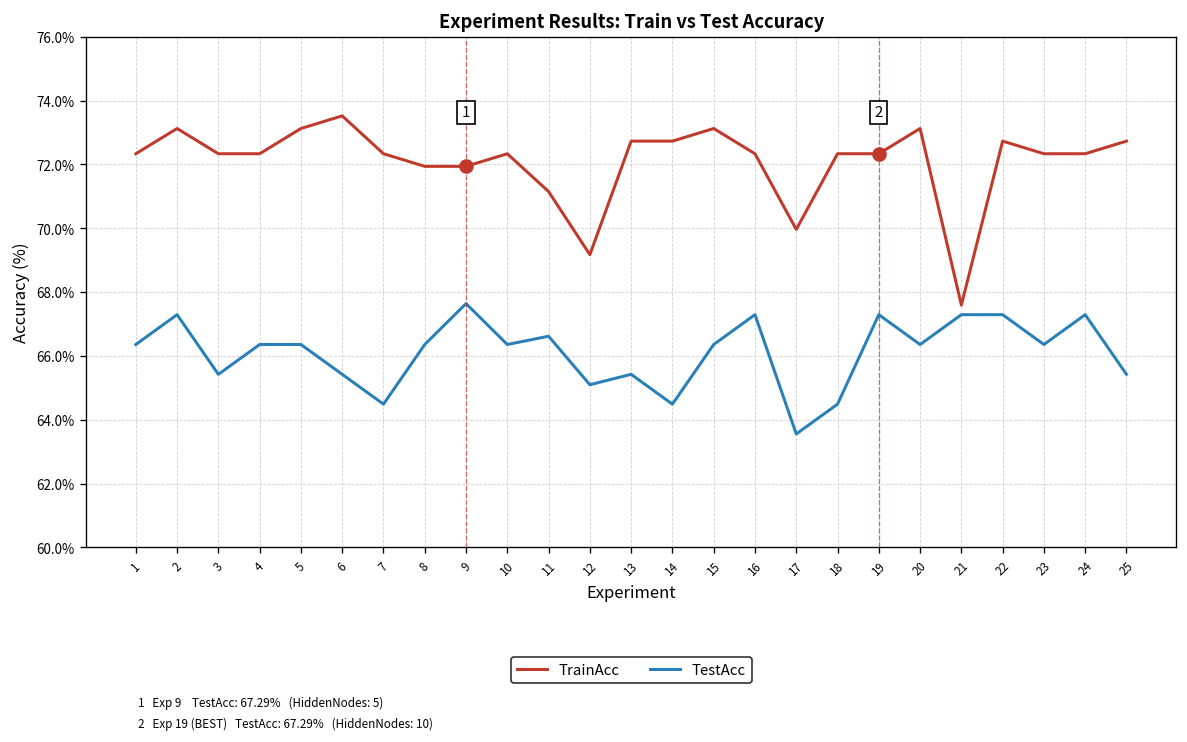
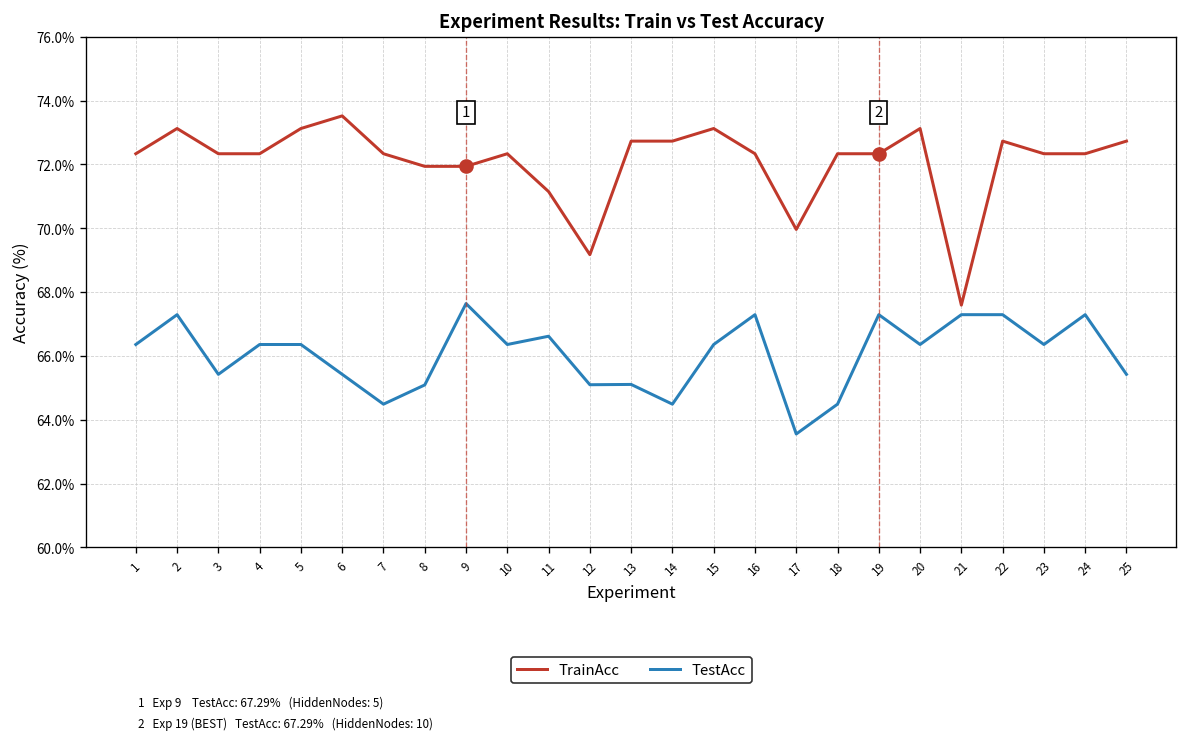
TestAcc, 8: 66.4% -> 65.1%
TestAcc, 13: 65.4% -> 65.1%
